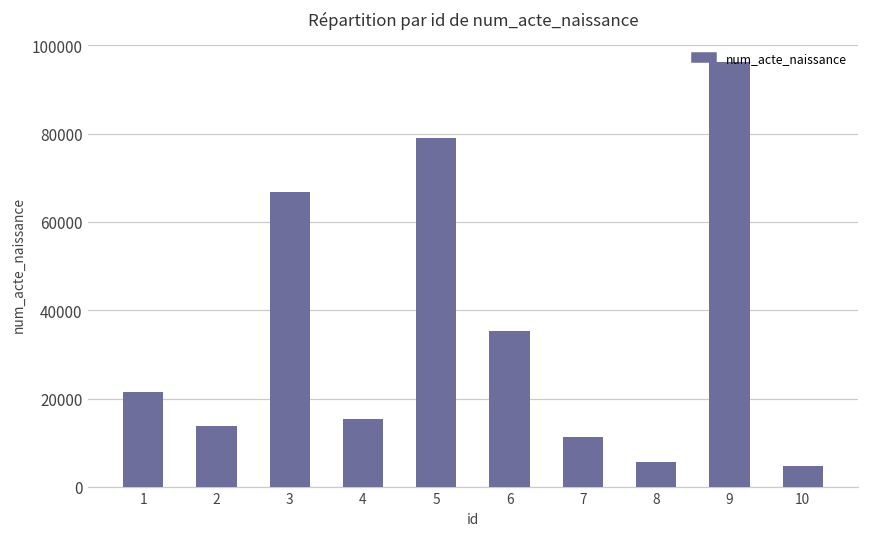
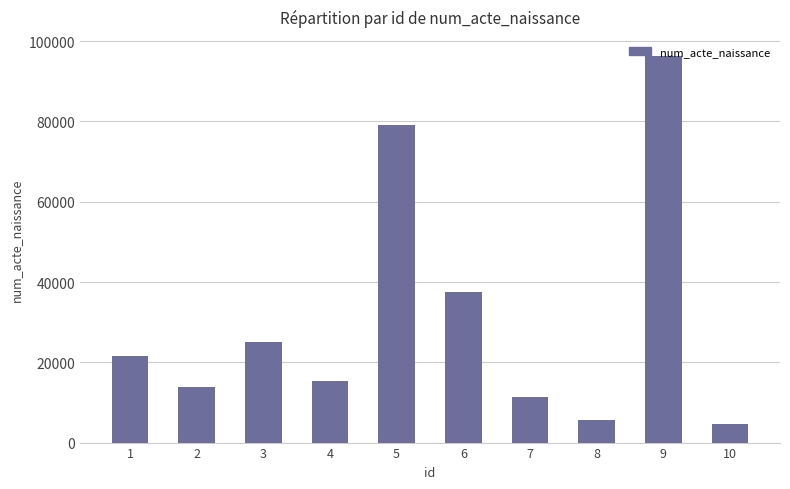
3: 67000 -> 25000
6: 35000 -> 37000
